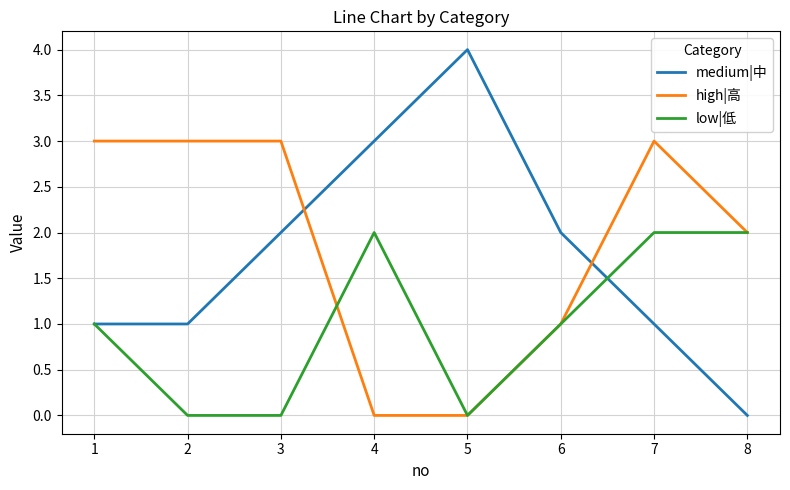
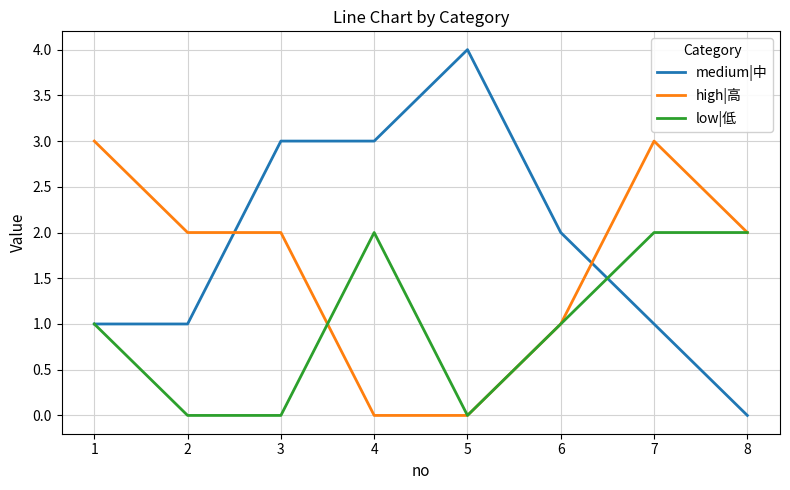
high|高, 2: 3 -> 2
medium|中, 3: 2 -> 3
high|高, 3: 3 -> 2
